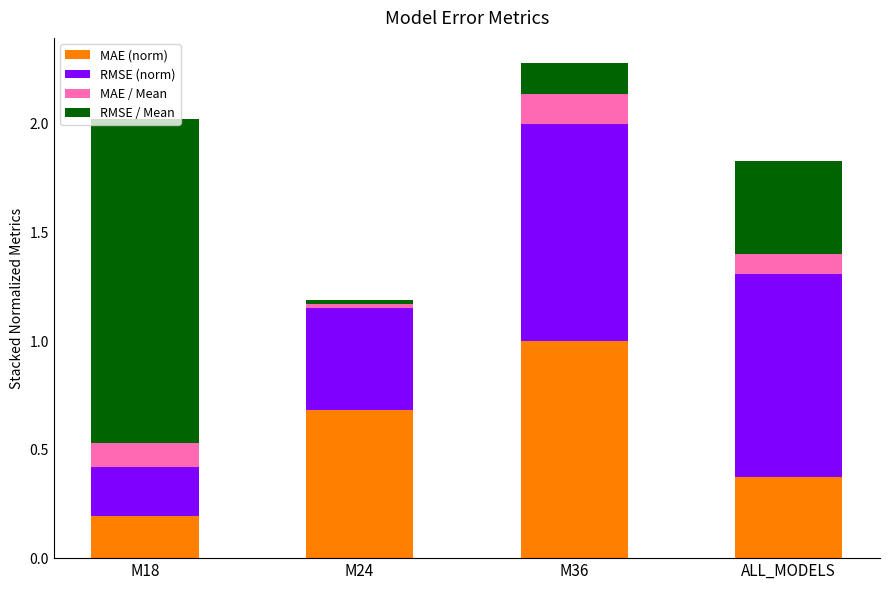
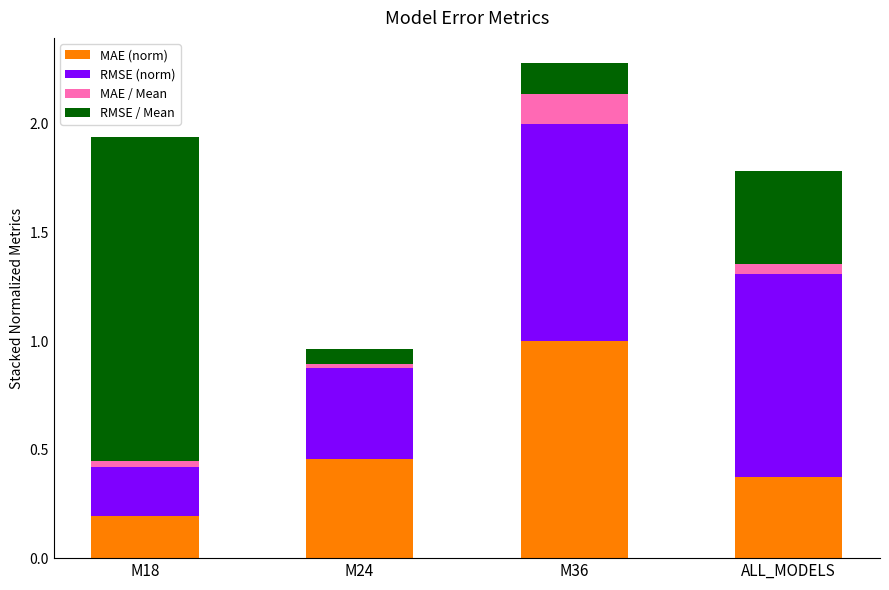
MAE / Mean, M18: 0.11 -> 0.03
MAE (norm), M24: 0.68 -> 0.46
RMSE (norm), M24: 0.47 -> 0.42
RMSE / Mean, M24: 0.02 -> 0.07
MAE / Mean, ALL_MODELS: 0.09 -> 0.05
